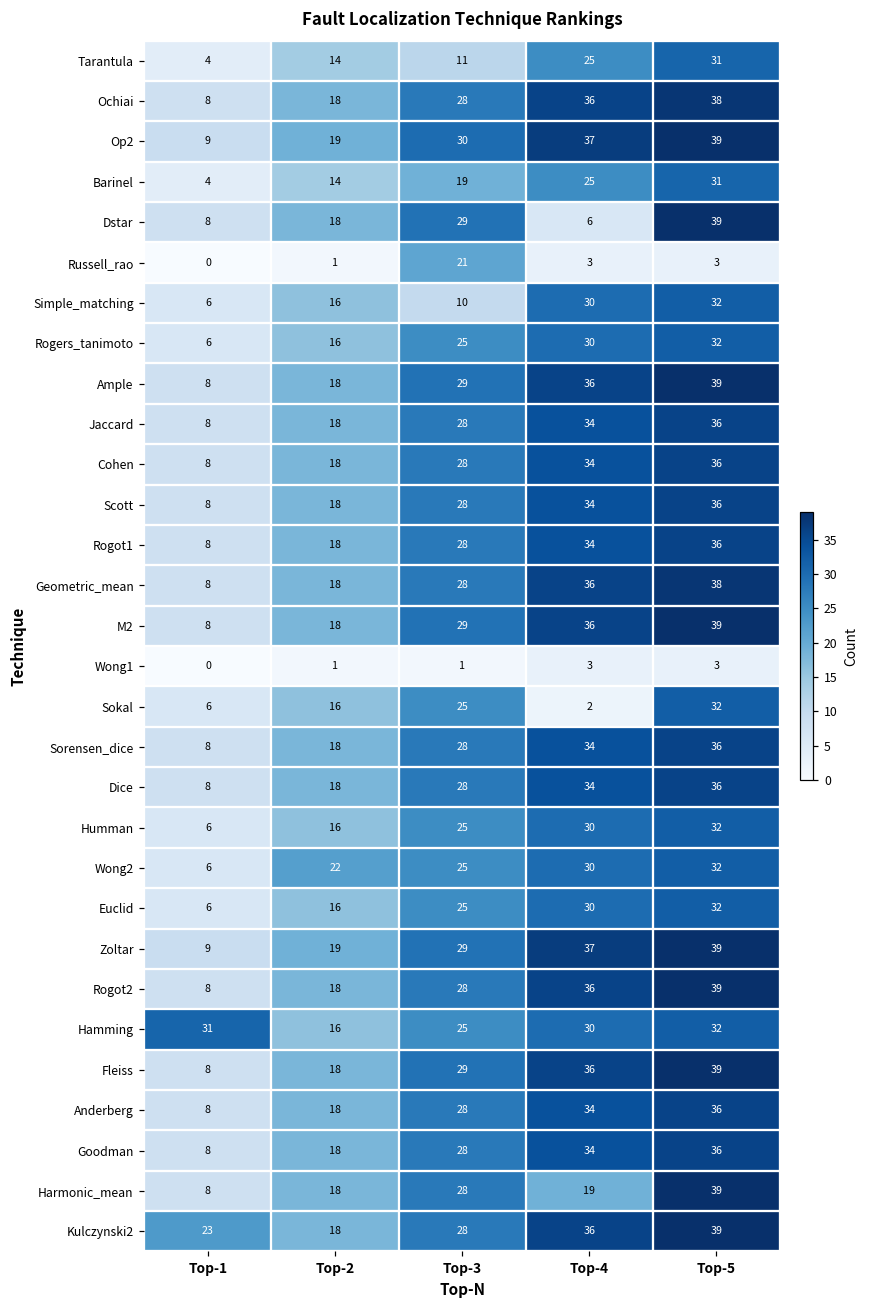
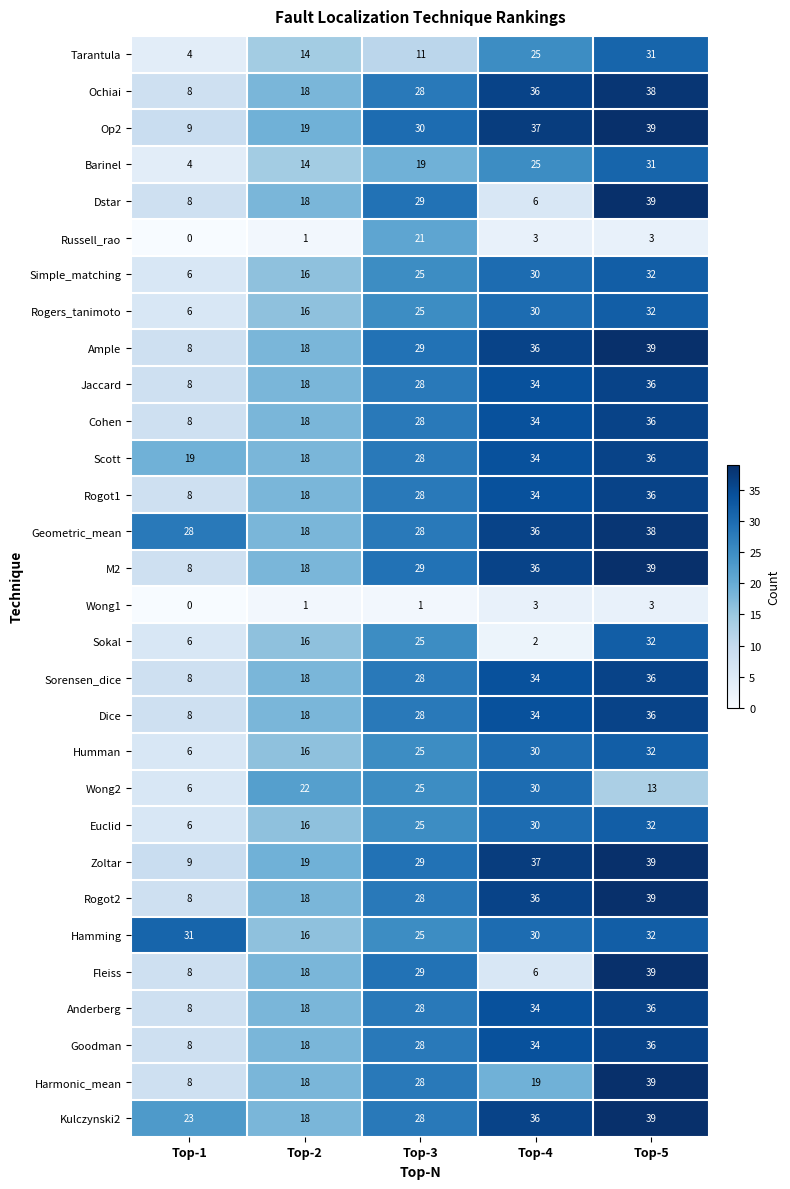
Simple_matching, Top-3: 10 -> 25
Scott, Top-1: 8 -> 19
Geometric_mean, Top-1: 8 -> 28
Wong2, Top-5: 32 -> 13
Fleiss, Top-4: 36 -> 6
